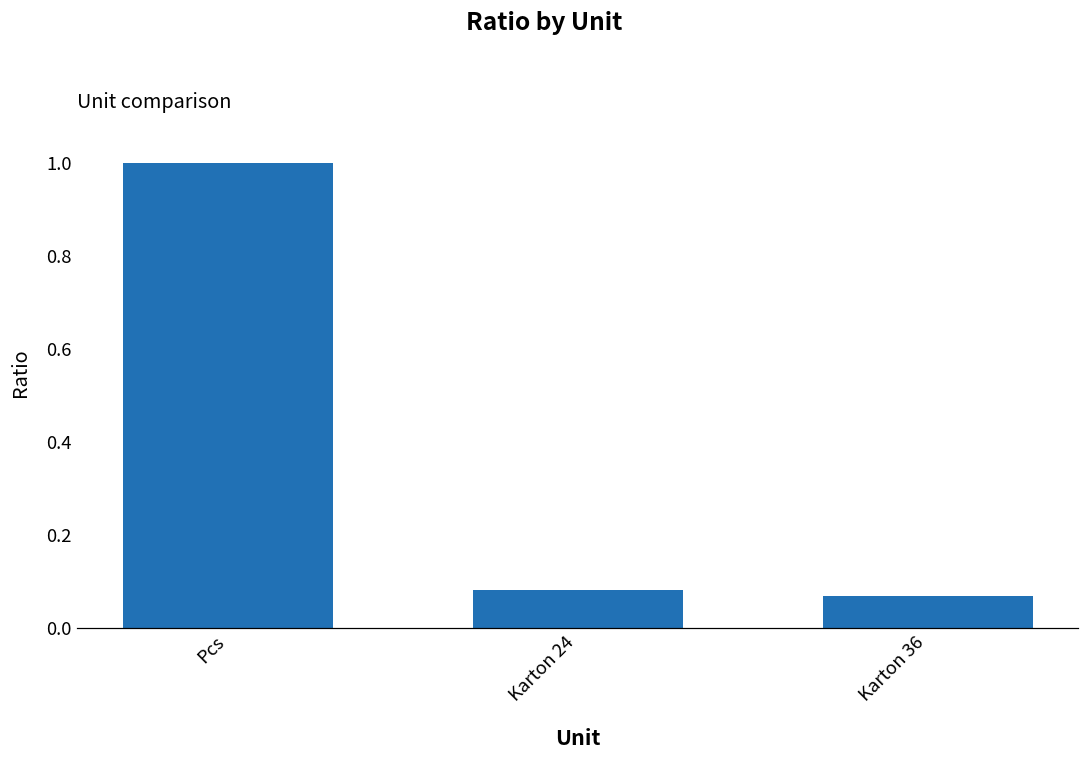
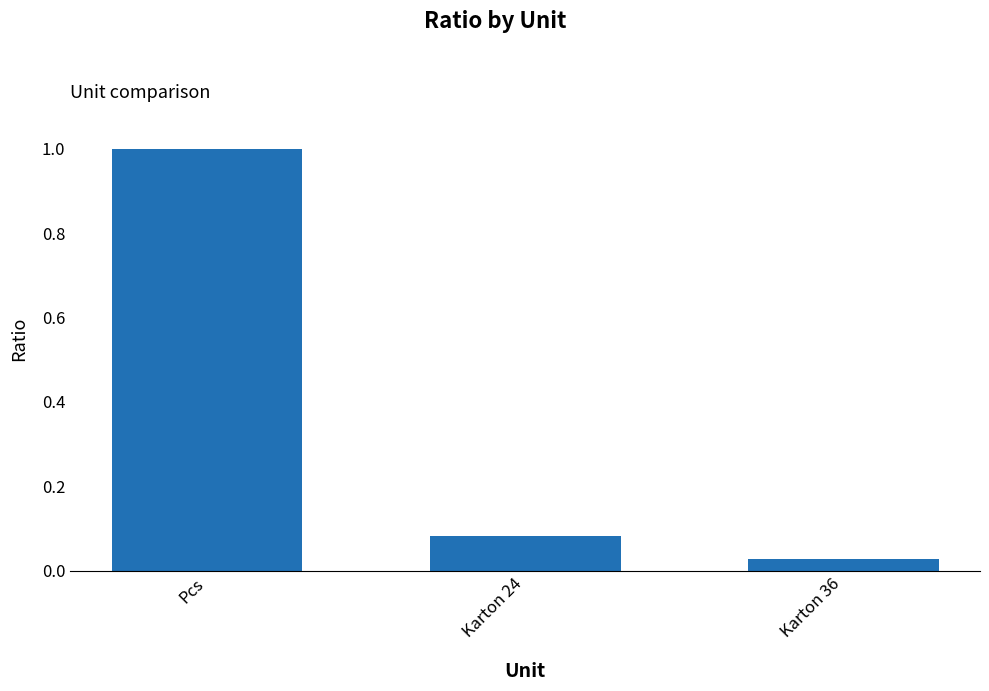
Karton 36: 0.07 -> 0.03
